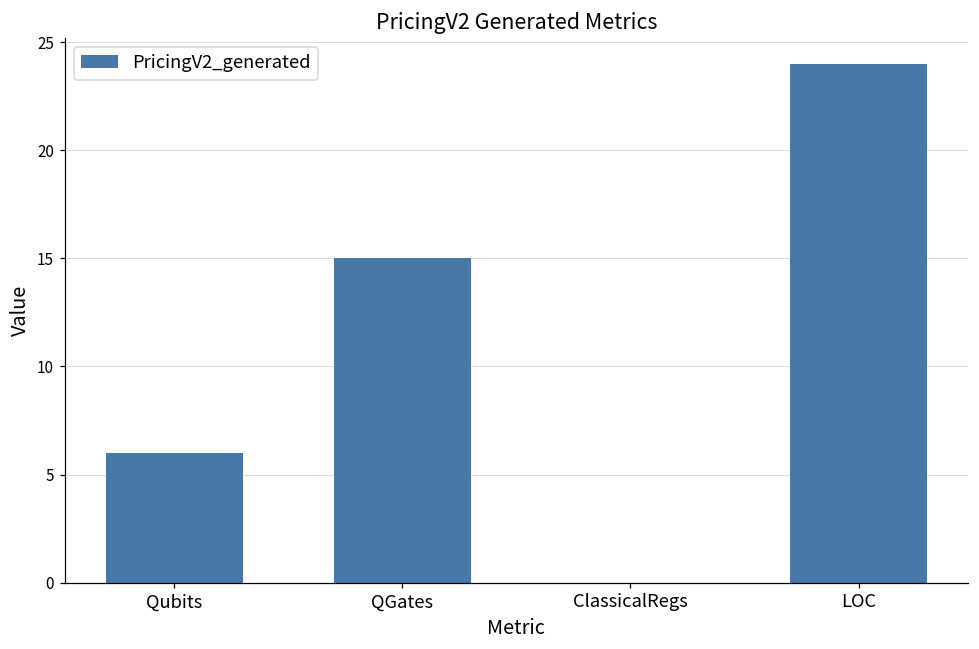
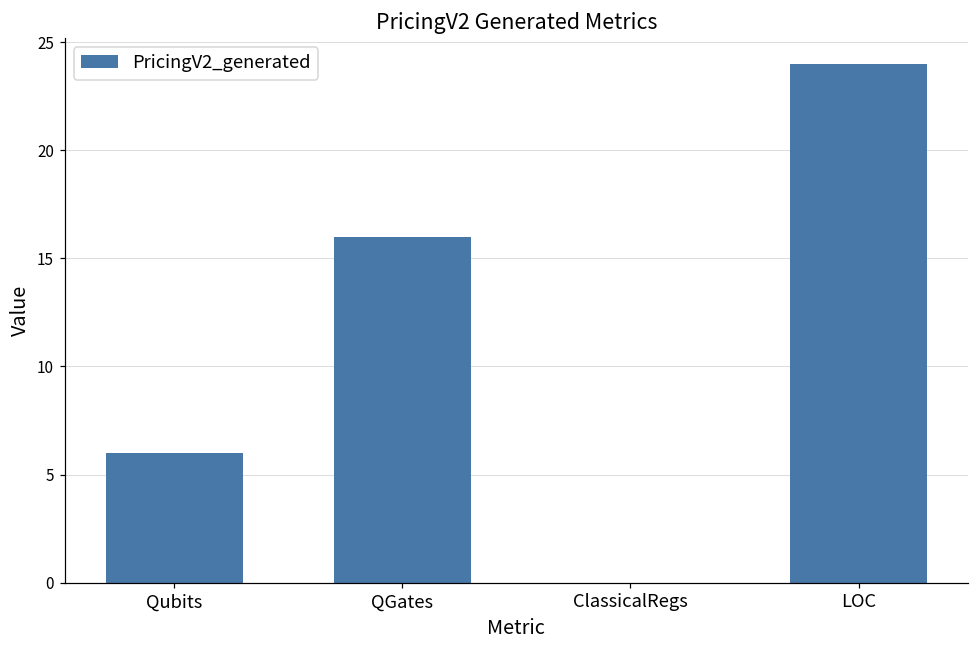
QGates: 15 -> 16
